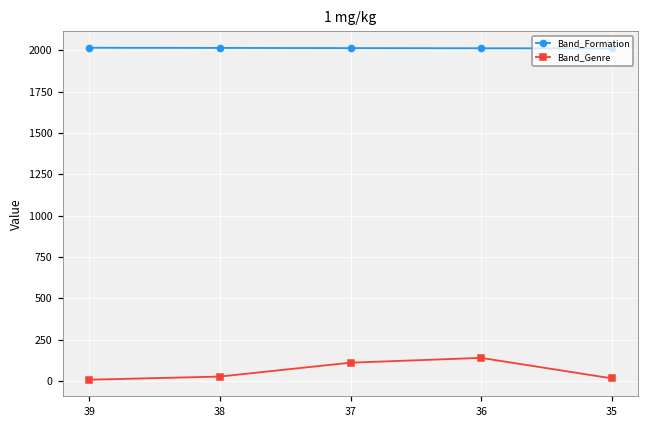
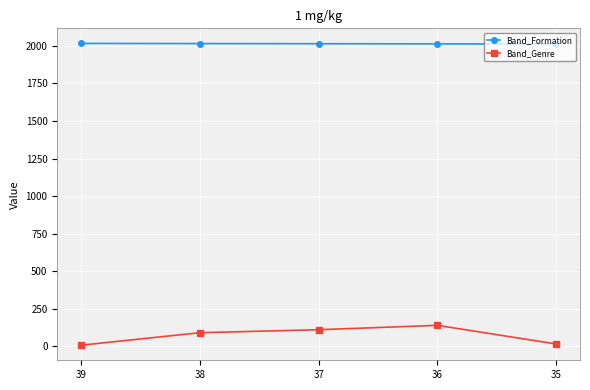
Band_Genre, 38: 30 -> 90
